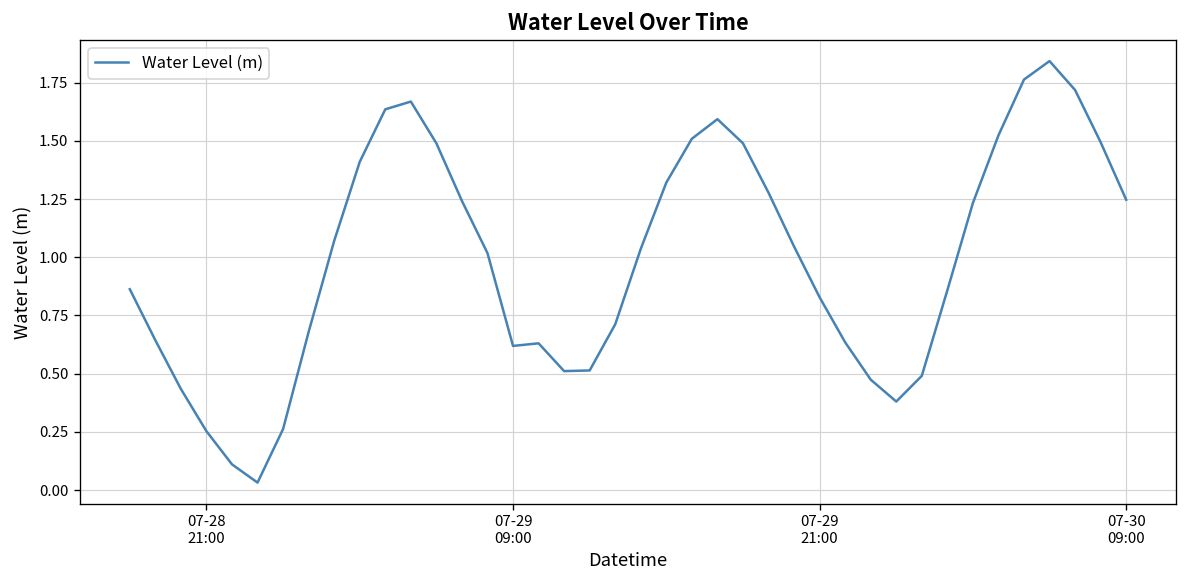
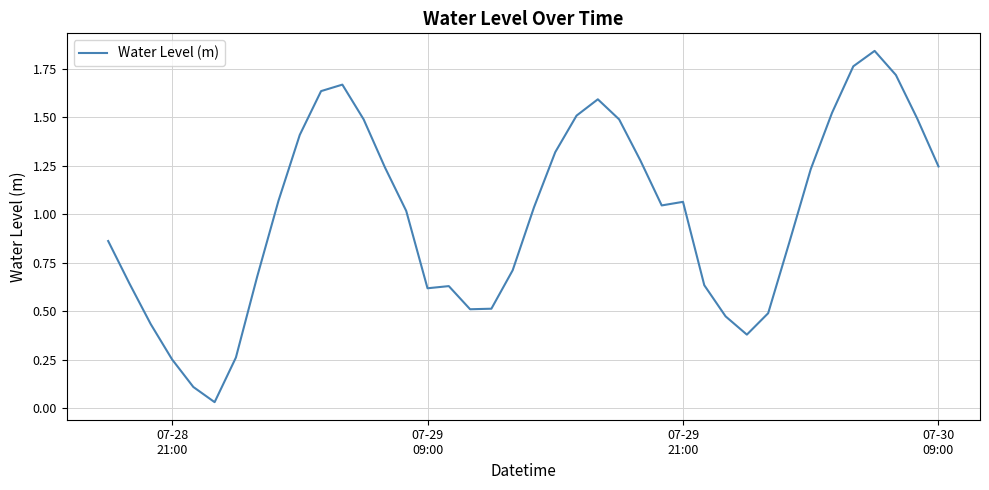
07-29 21:00: 0.83 -> 1.06
